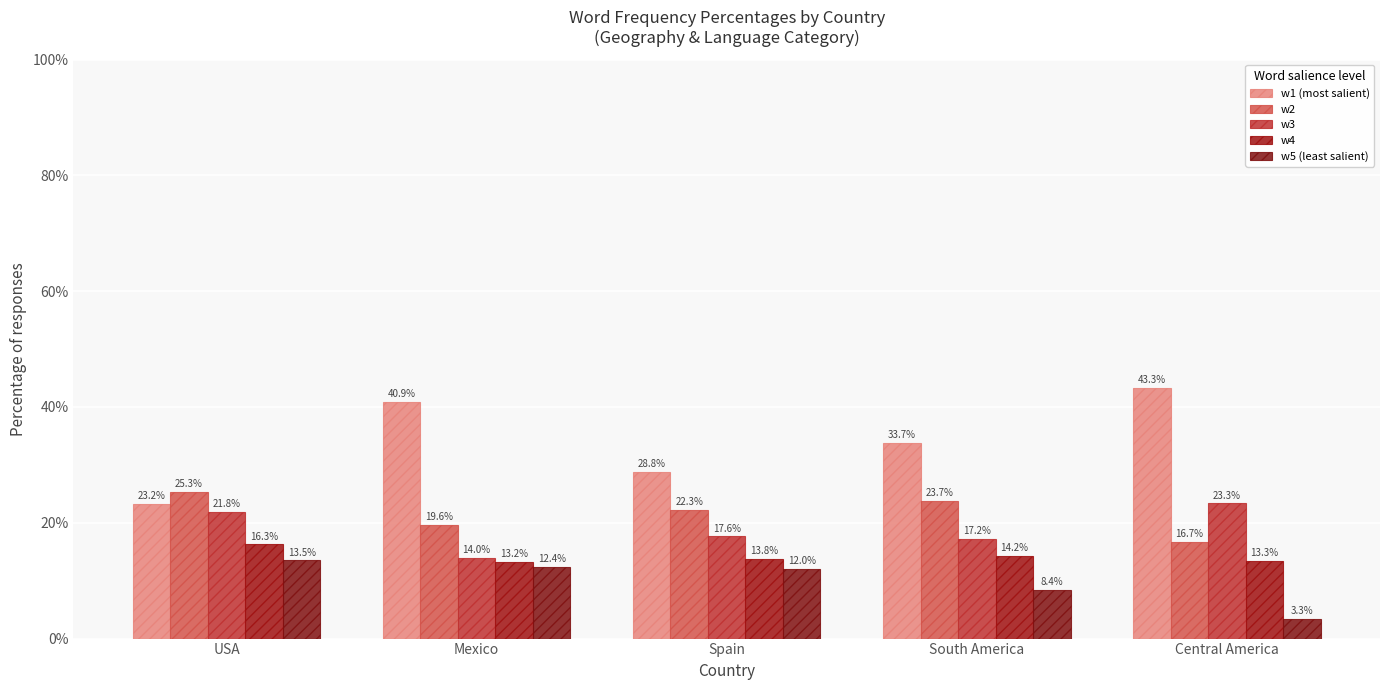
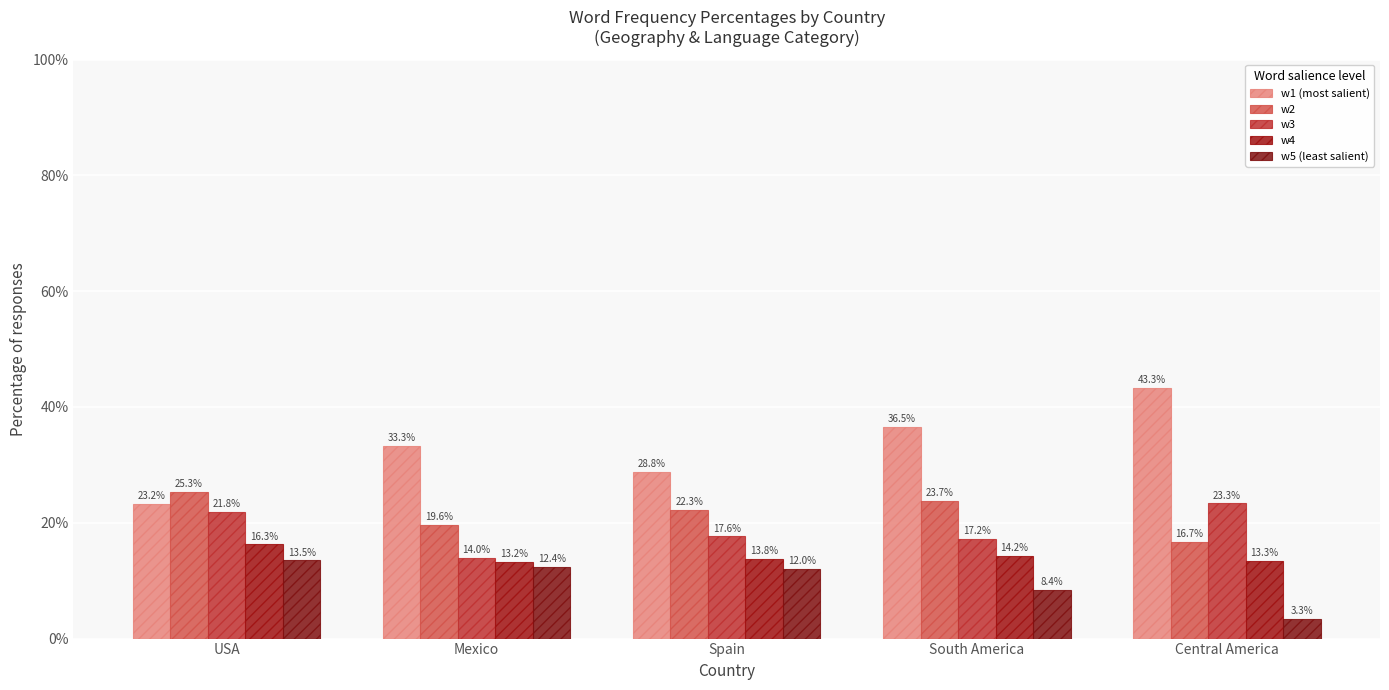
w1 (most salient), Mexico: 40.9% -> 33.3%
w1 (most salient), South America: 33.7% -> 36.5%
